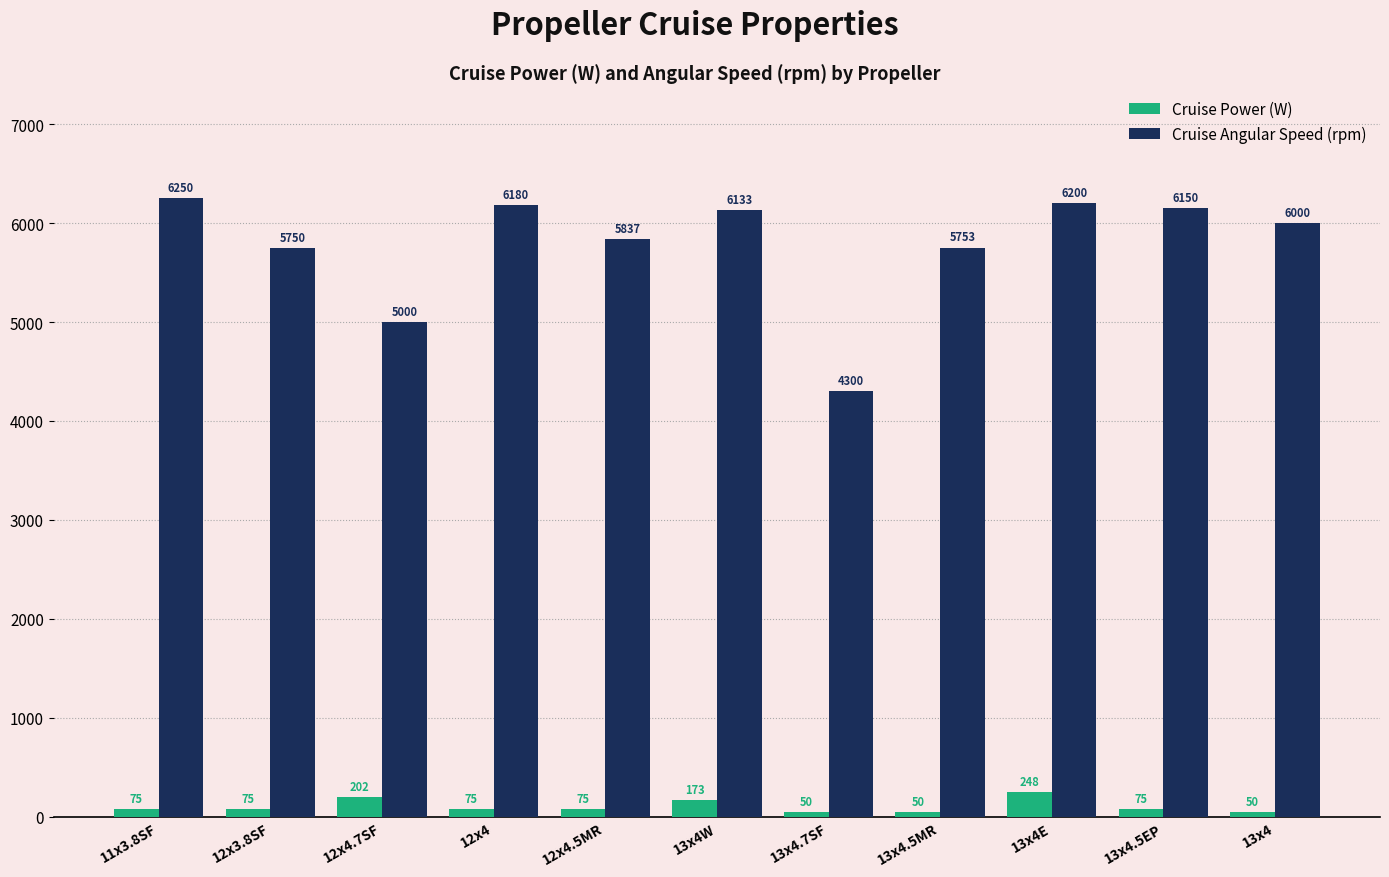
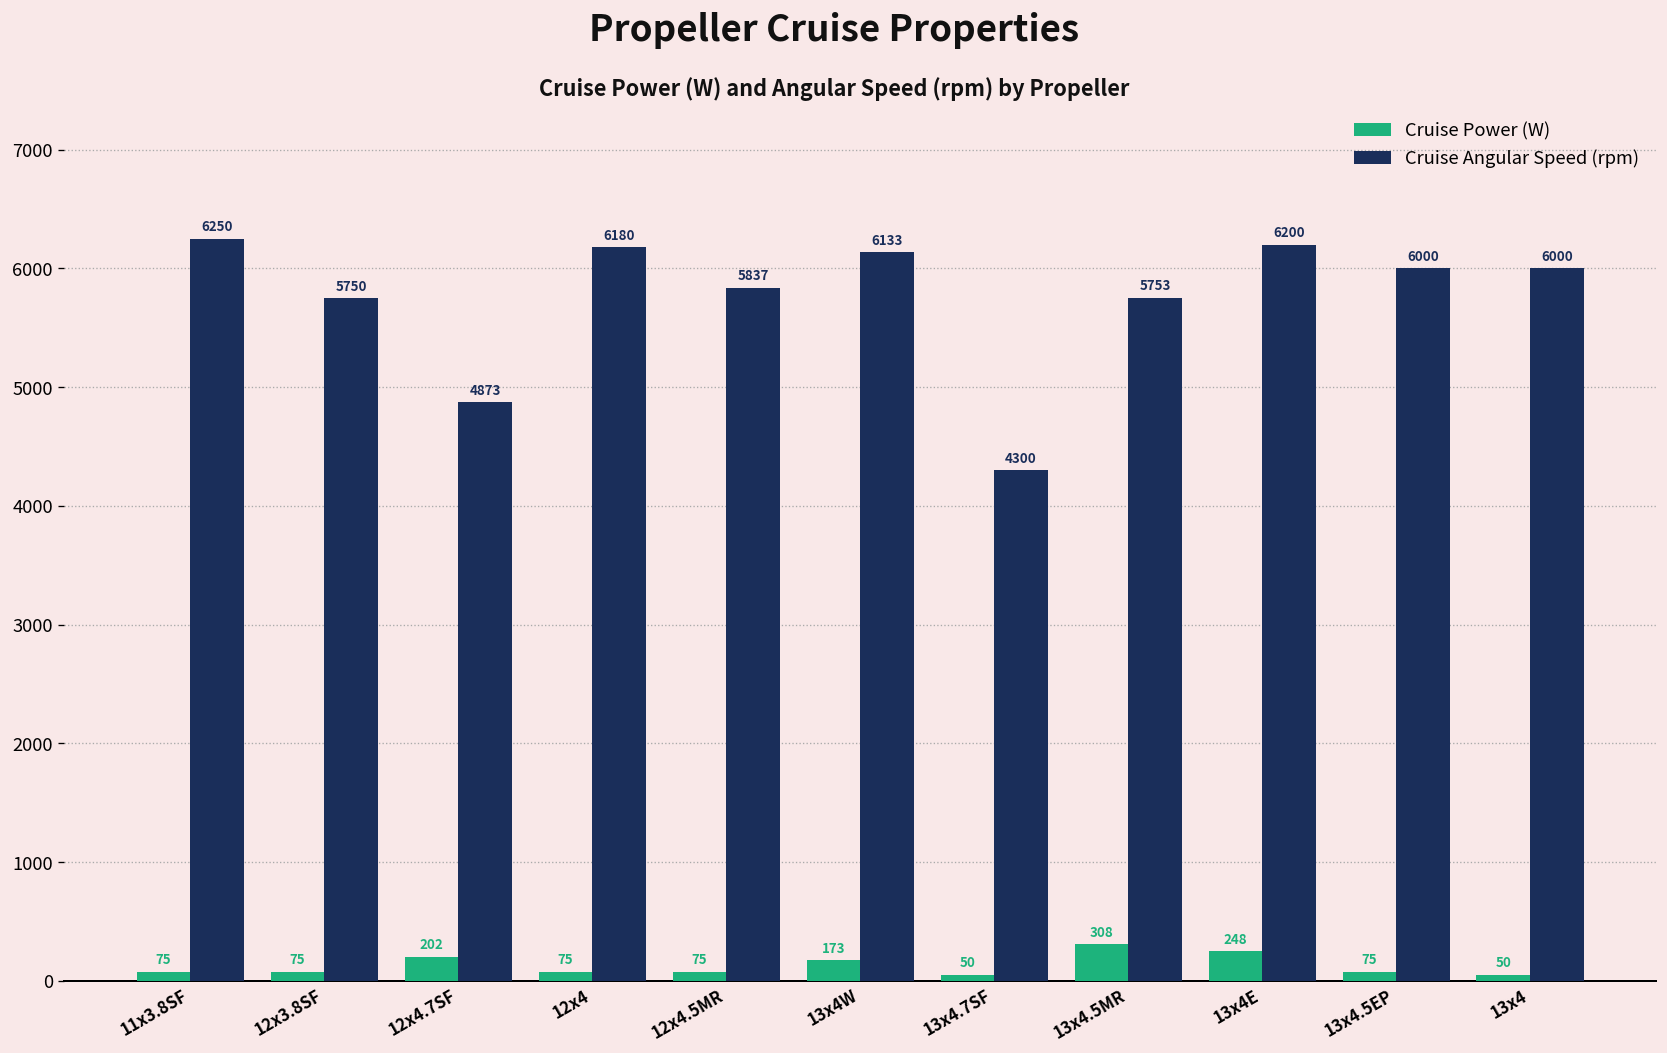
Cruise Angular Speed (rpm), 12x4.7SF: 5000 -> 4873
Cruise Power (W), 13x4.5MR: 50 -> 308
Cruise Angular Speed (rpm), 13x4.5EP: 6150 -> 6000
